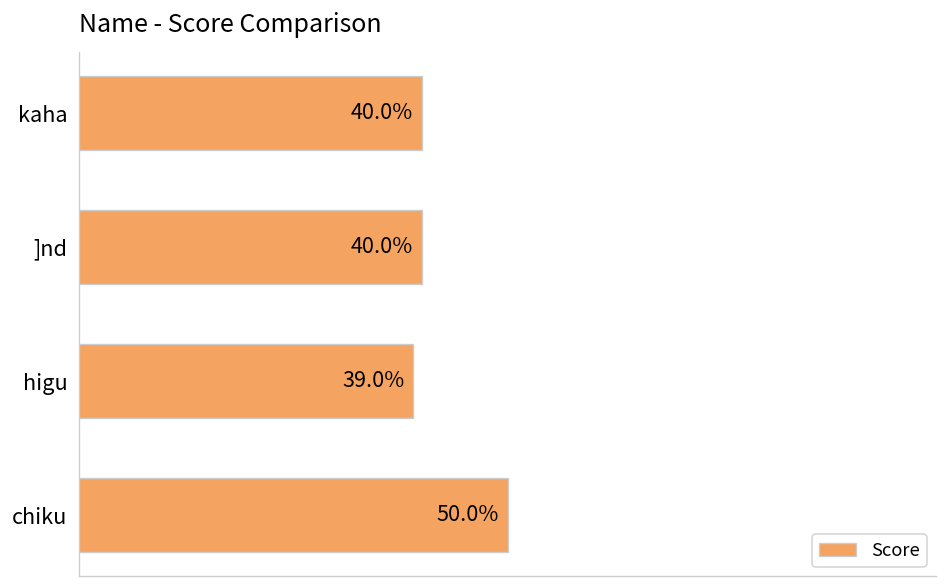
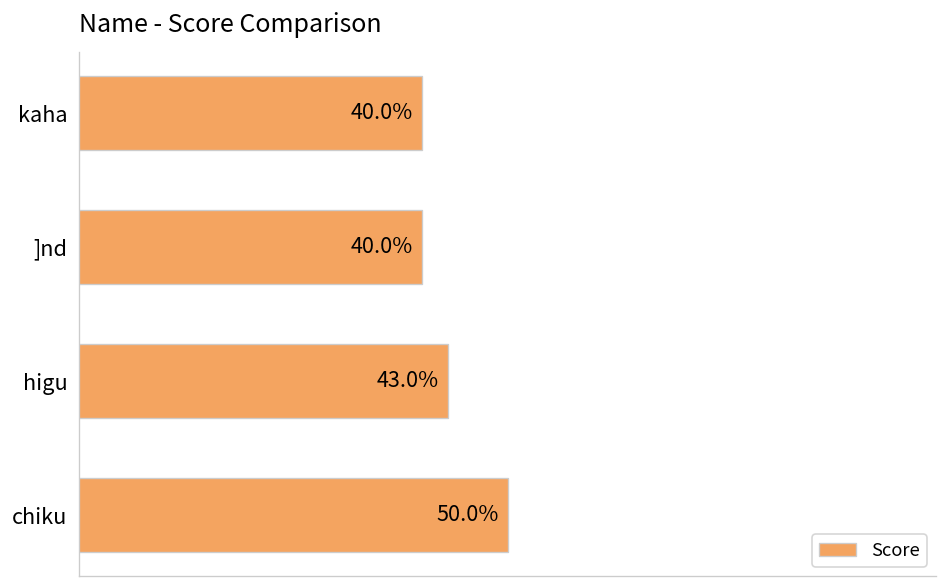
higu: 39.0% -> 43.0%
